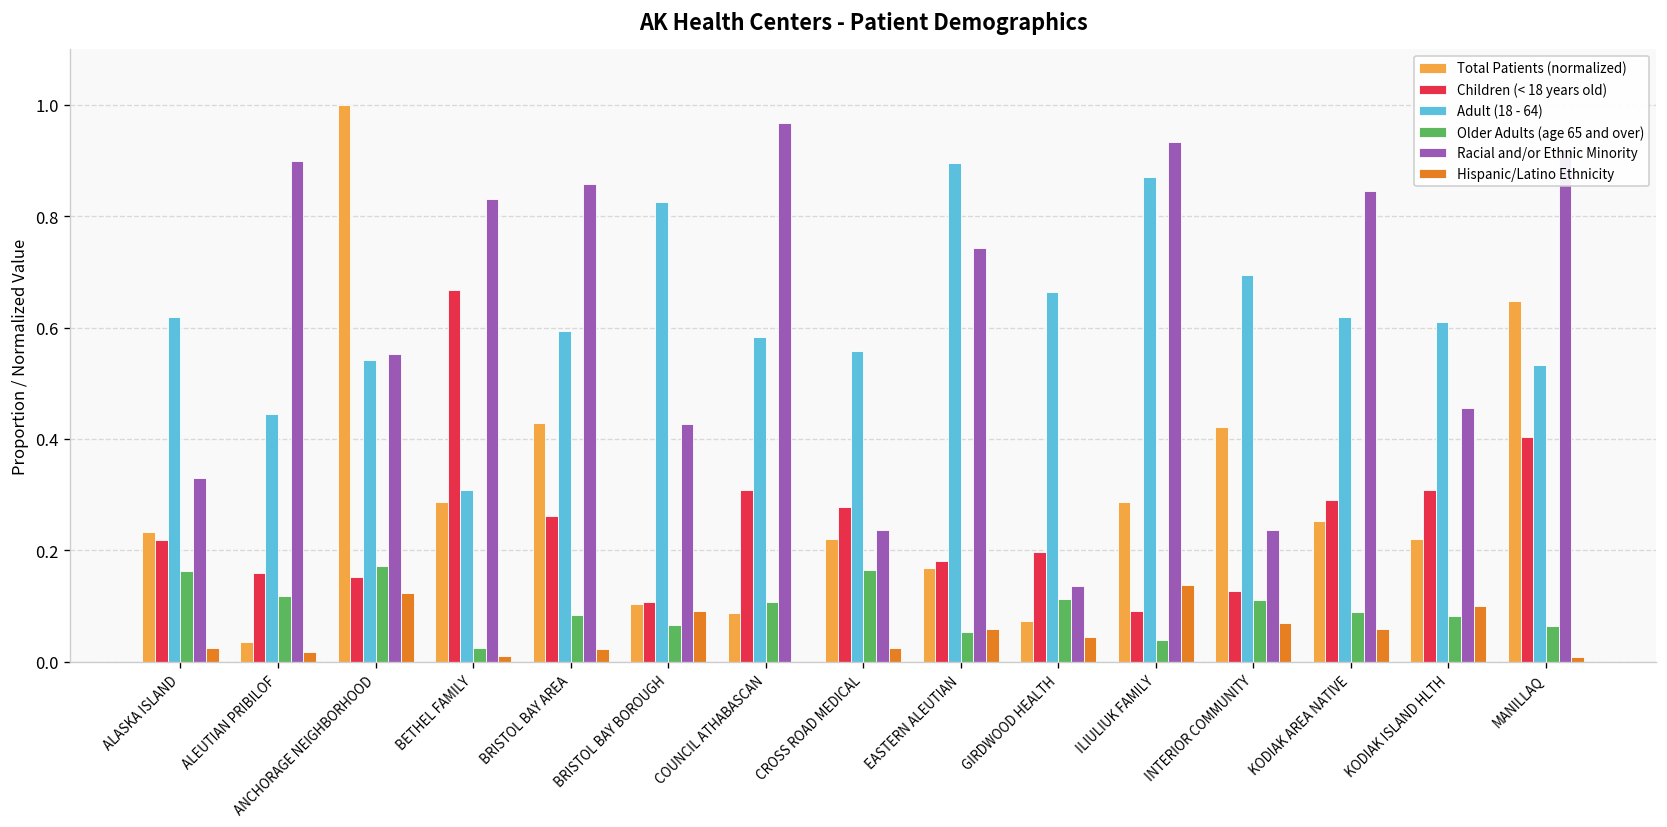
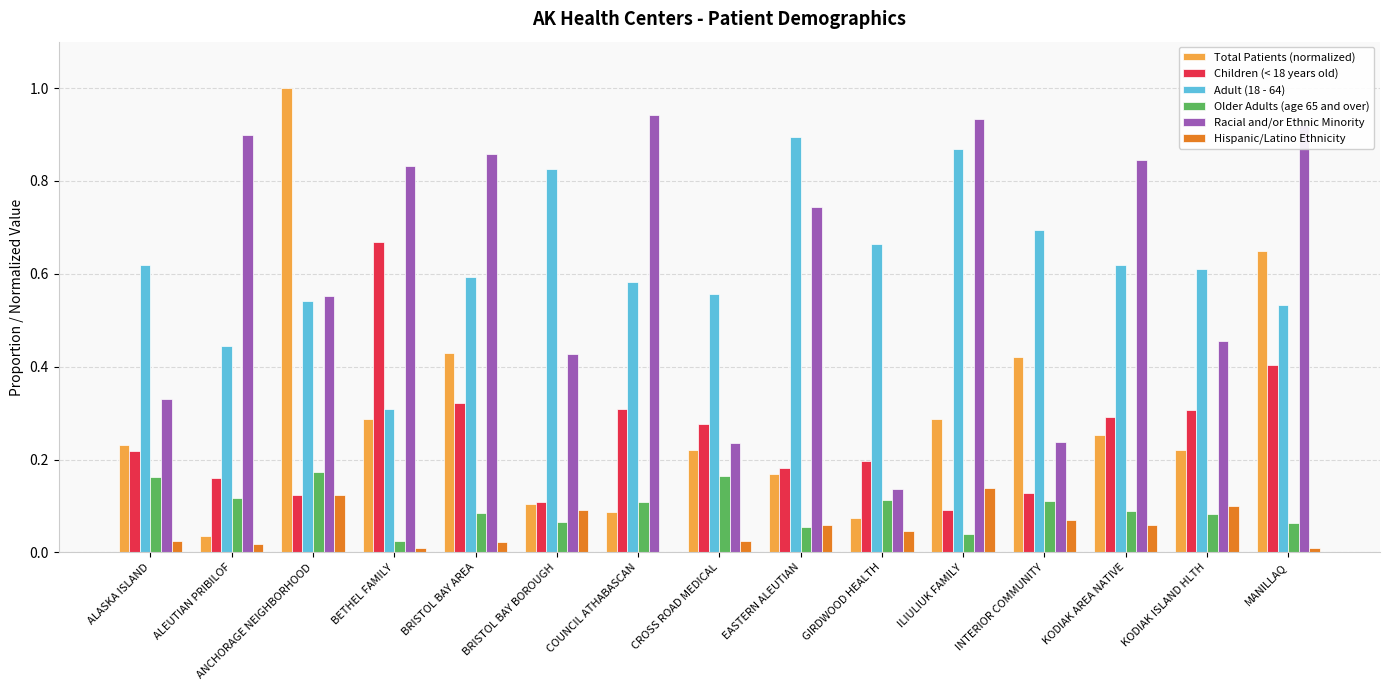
Children (< 18 years old), ANCHORAGE NEIGHBORHOOD: 0.15 -> 0.12
Children (< 18 years old), BRISTOL BAY AREA: 0.26 -> 0.32
Racial and/or Ethnic Minority, COUNCIL ATHABASCAN: 0.97 -> 0.94
